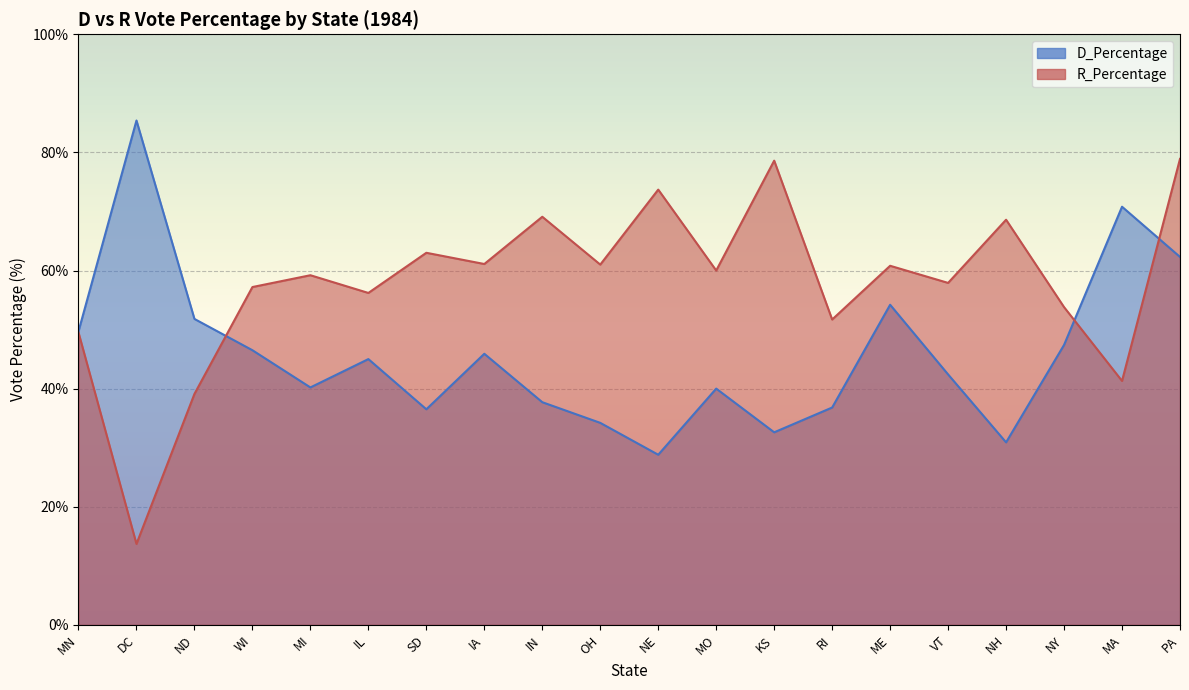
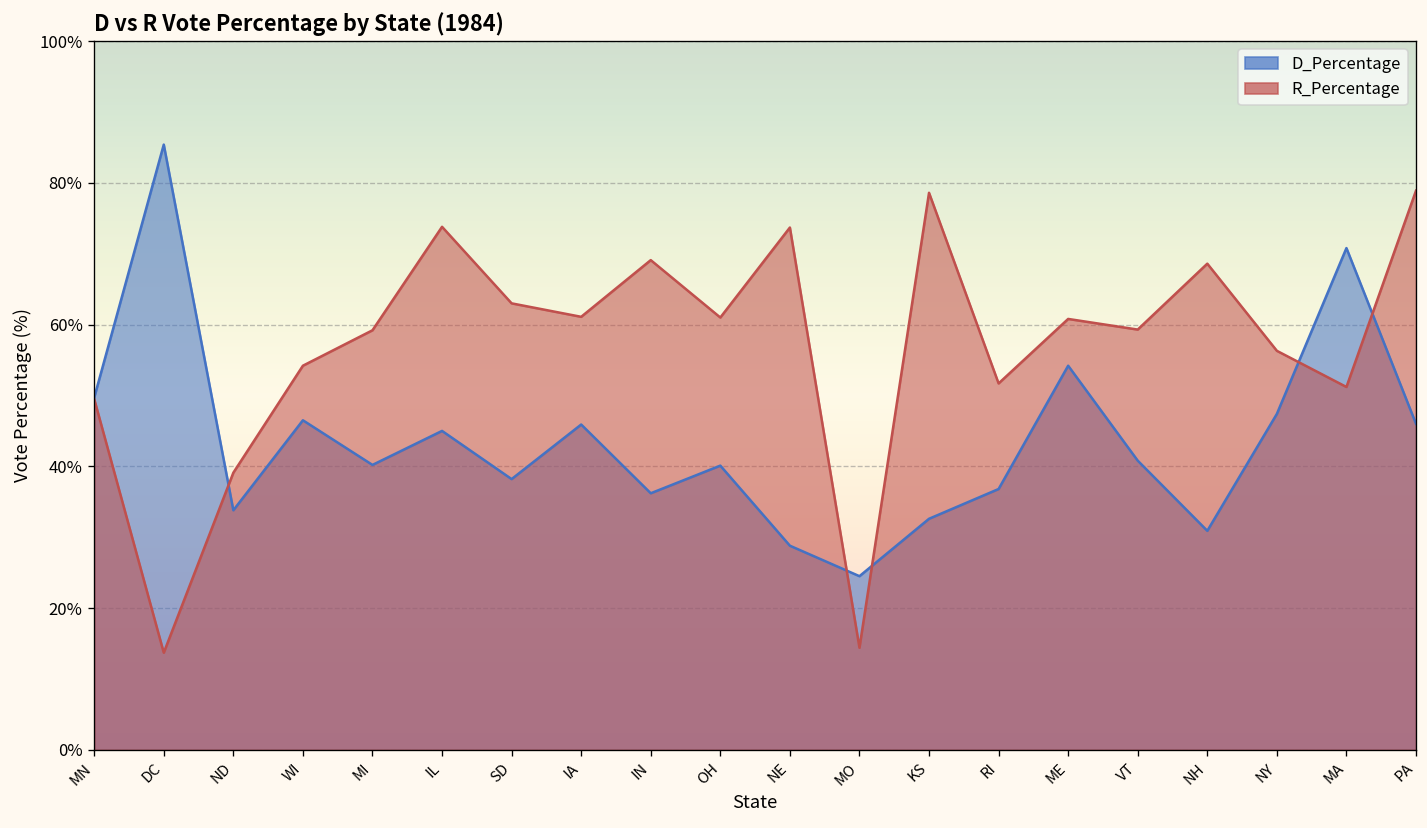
D_Percentage, ND: 52% -> 34%
R_Percentage, WI: 57% -> 54%
R_Percentage, IL: 56% -> 74%
D_Percentage, SD: 37% -> 38%
D_Percentage, IN: 38% -> 36%
D_Percentage, OH: 34% -> 40%
D_Percentage, MO: 40% -> 25%
R_Percentage, MO: 60% -> 14%
D_Percentage, VT: 42% -> 41%
R_Percentage, VT: 58% -> 59%
R_Percentage, NY: 54% -> 56%
R_Percentage, MA: 41% -> 51%
D_Percentage, PA: 62% -> 46%
